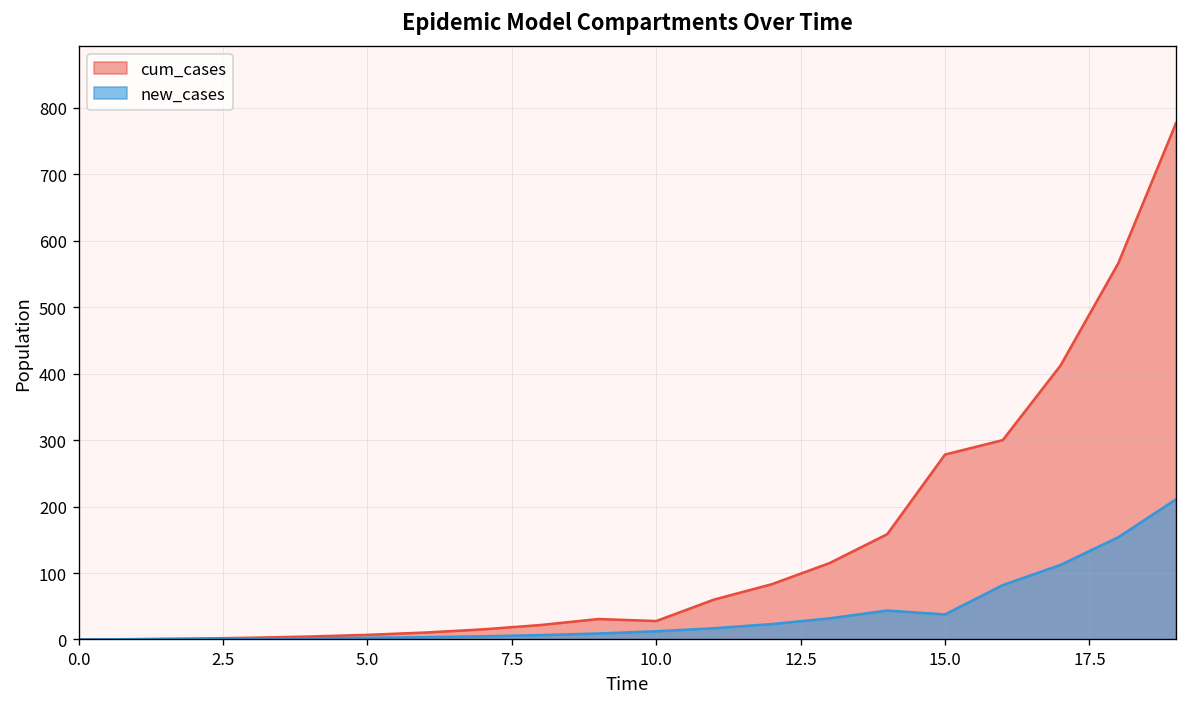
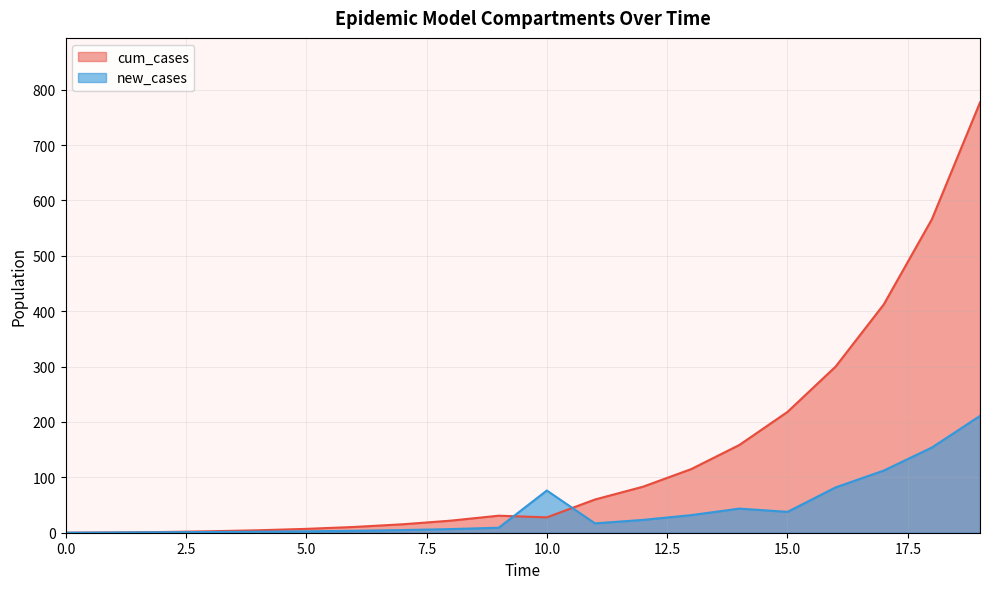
new_cases, 10.0: 10 -> 80
cum_cases, 15.0: 280 -> 220
